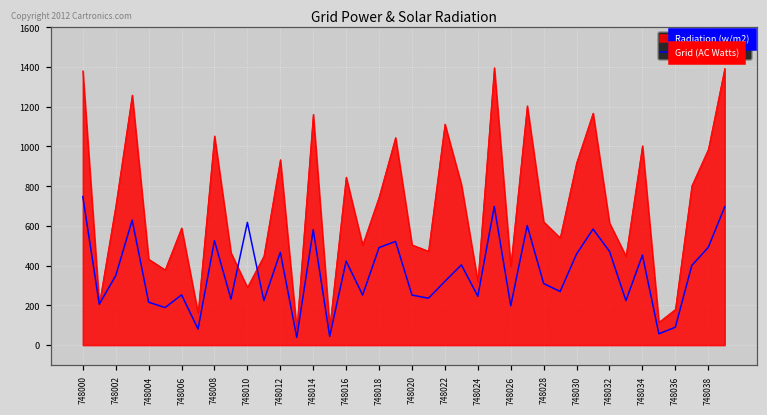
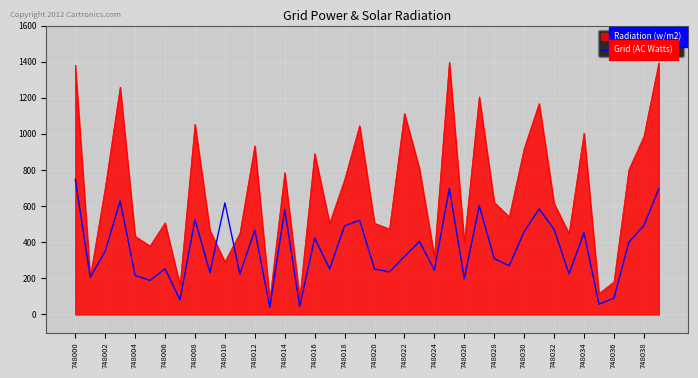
Radiation (w/m2), 748006: 590 -> 510
Radiation (w/m2), 748014: 1160 -> 790
Radiation (w/m2), 748016: 850 -> 890
